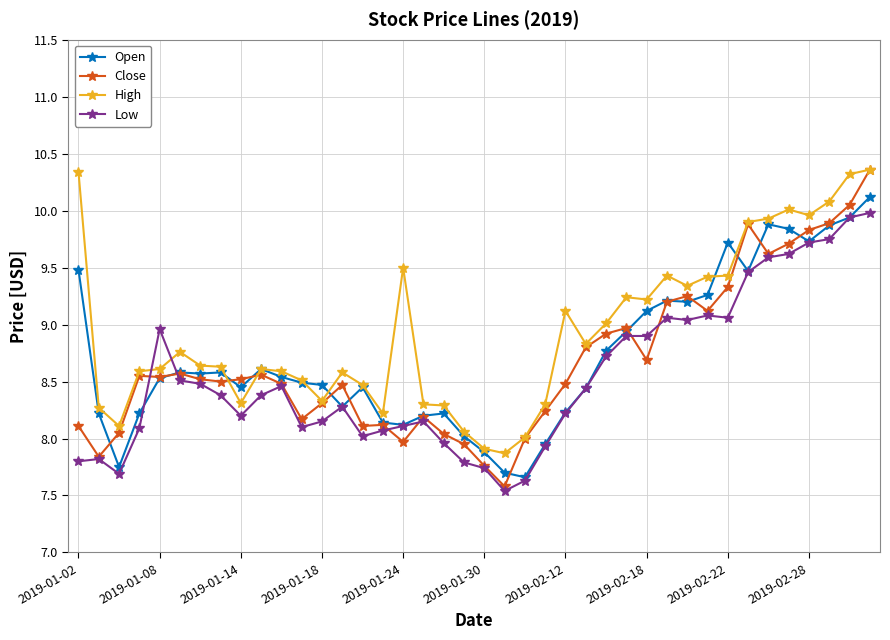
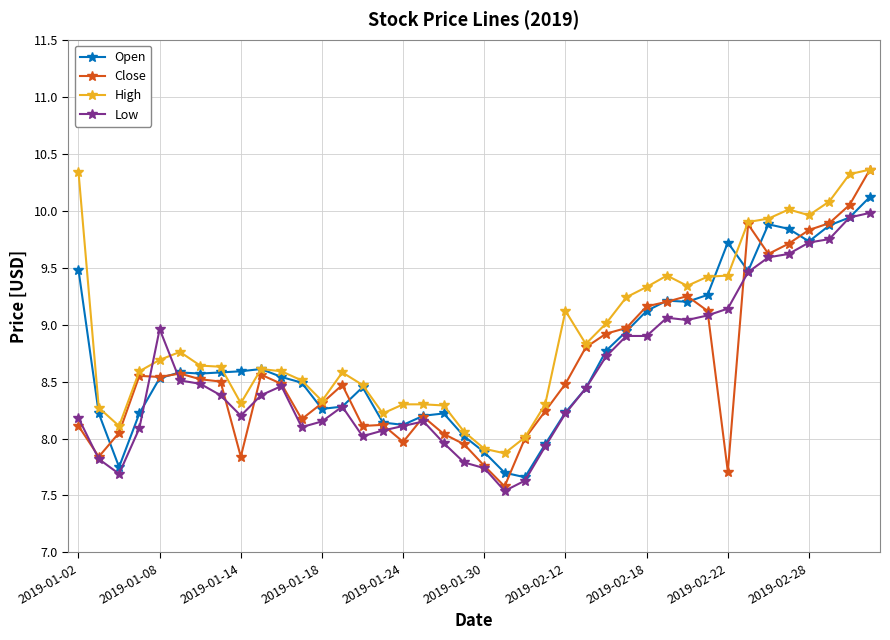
Low, 2019-01-02: 7.80 -> 8.18
High, 2019-01-08: 8.61 -> 8.69
Open, 2019-01-14: 8.45 -> 8.59
Close, 2019-01-14: 8.52 -> 7.84
Open, 2019-01-18: 8.47 -> 8.26
High, 2019-01-24: 9.5 -> 8.3
Close, 2019-02-18: 8.69 -> 9.16
High, 2019-02-18: 9.22 -> 9.33
Close, 2019-02-22: 9.33 -> 7.71
Low, 2019-02-22: 9.06 -> 9.14
